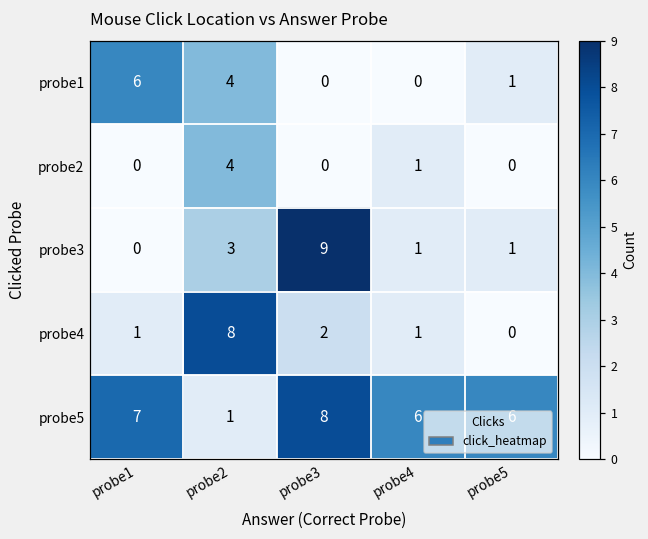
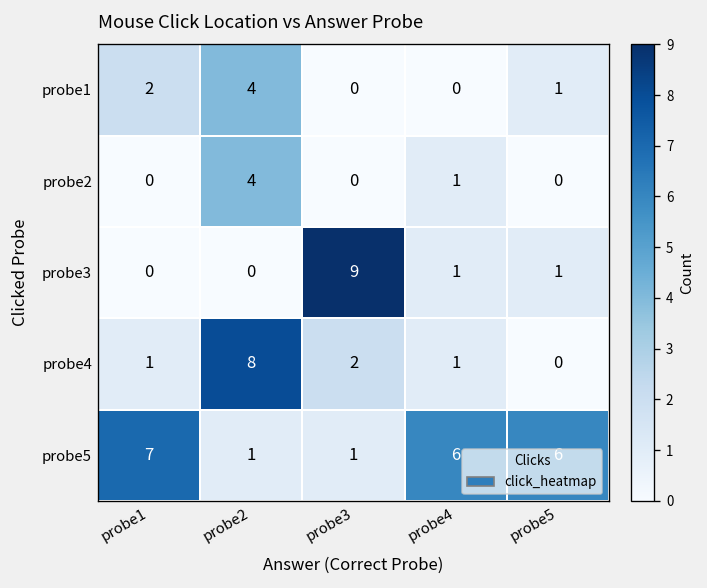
probe1, probe1: 6 -> 2
probe3, probe2: 3 -> 0
probe5, probe3: 8 -> 1
